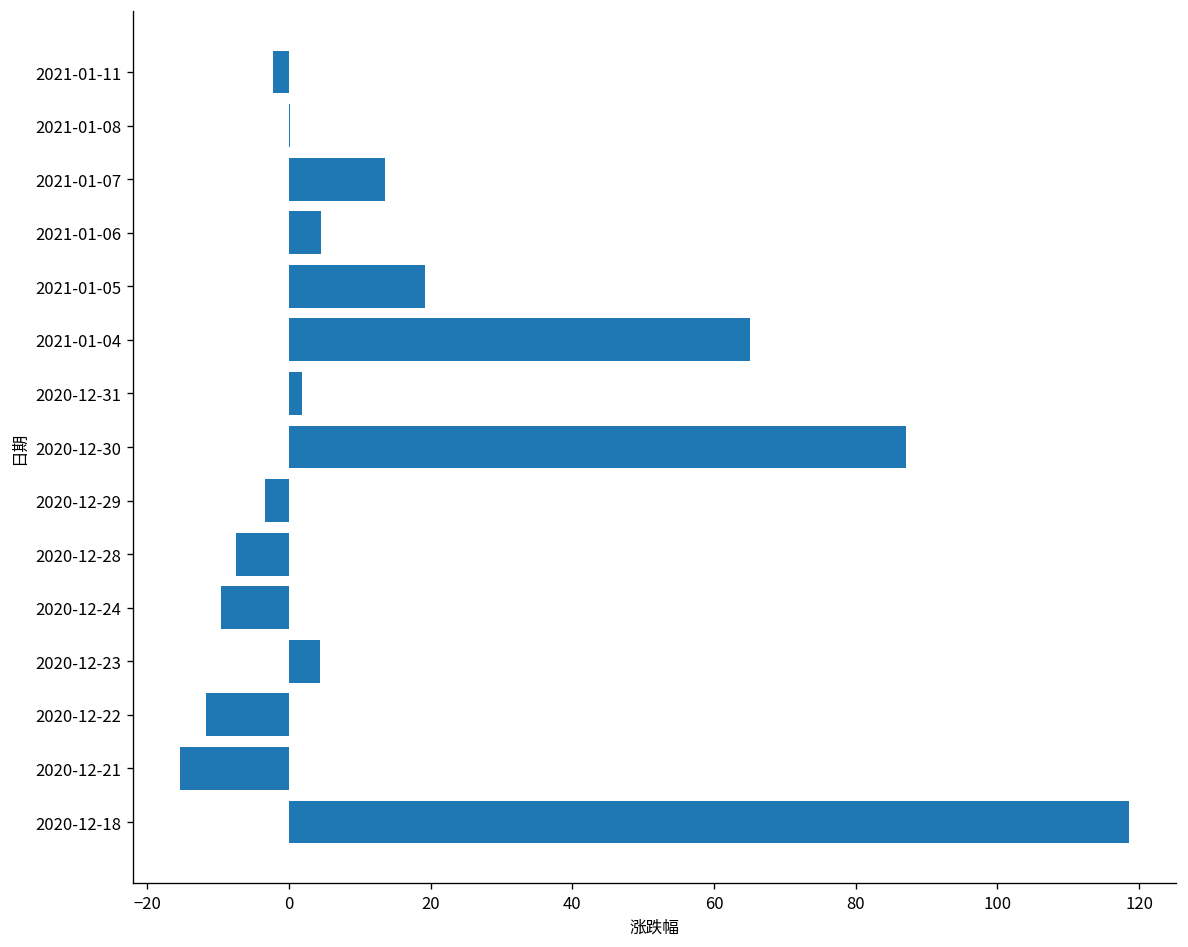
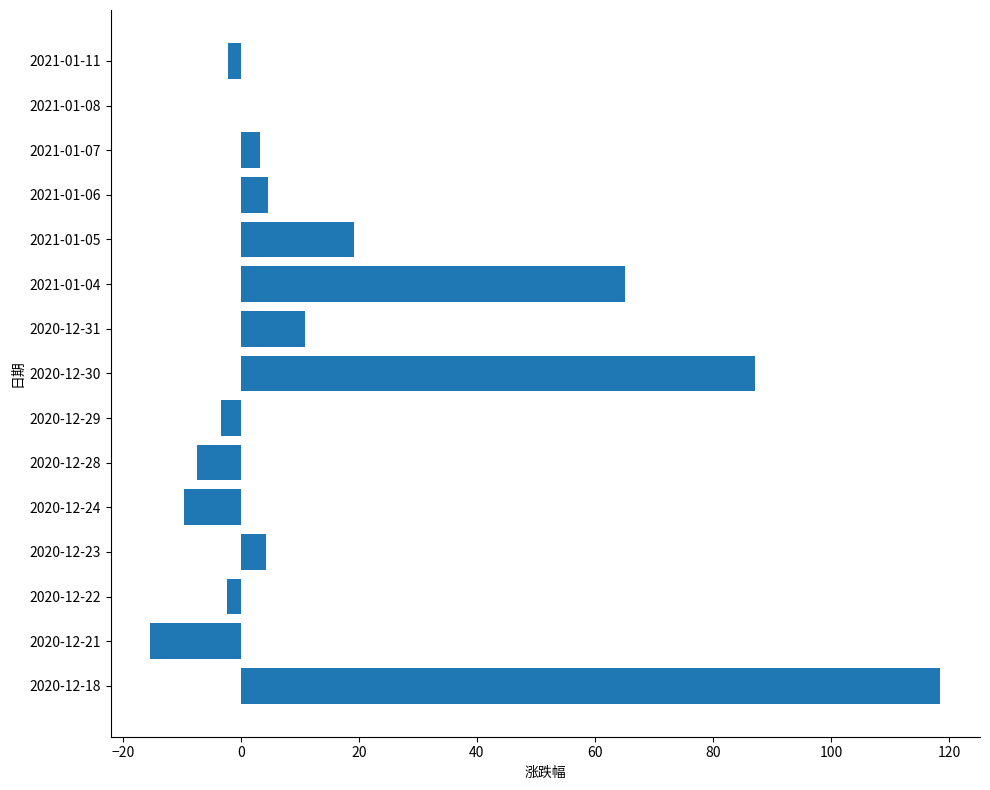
2021-01-07: 14 -> 3
2020-12-31: 2 -> 11
2020-12-22: -12 -> -2
